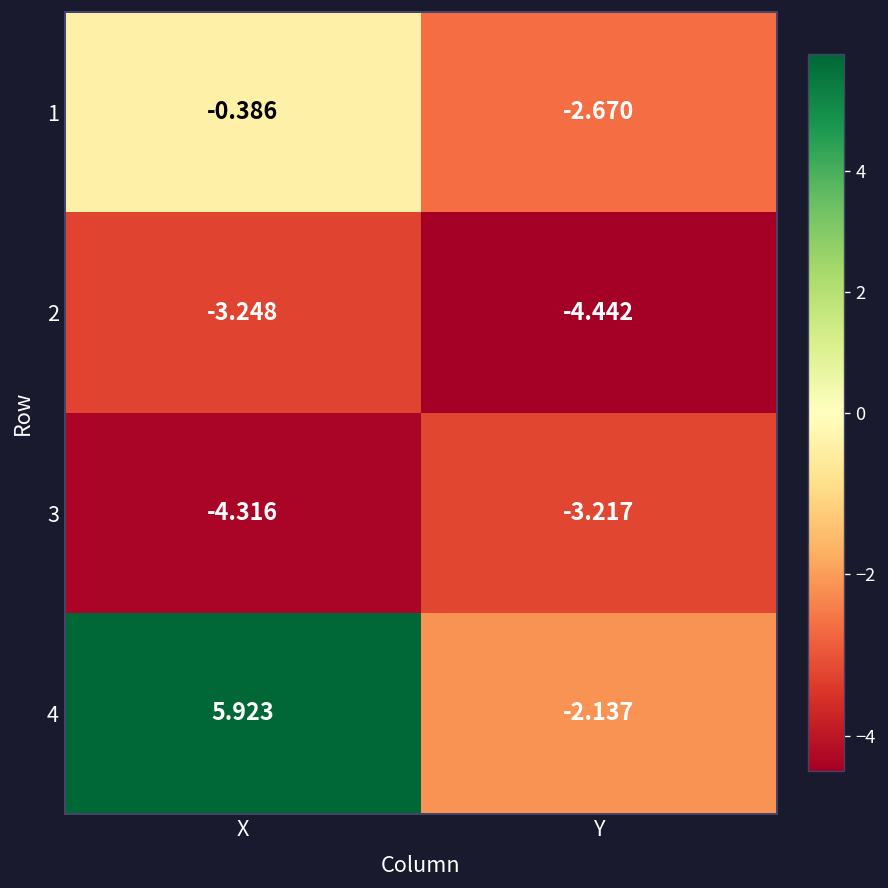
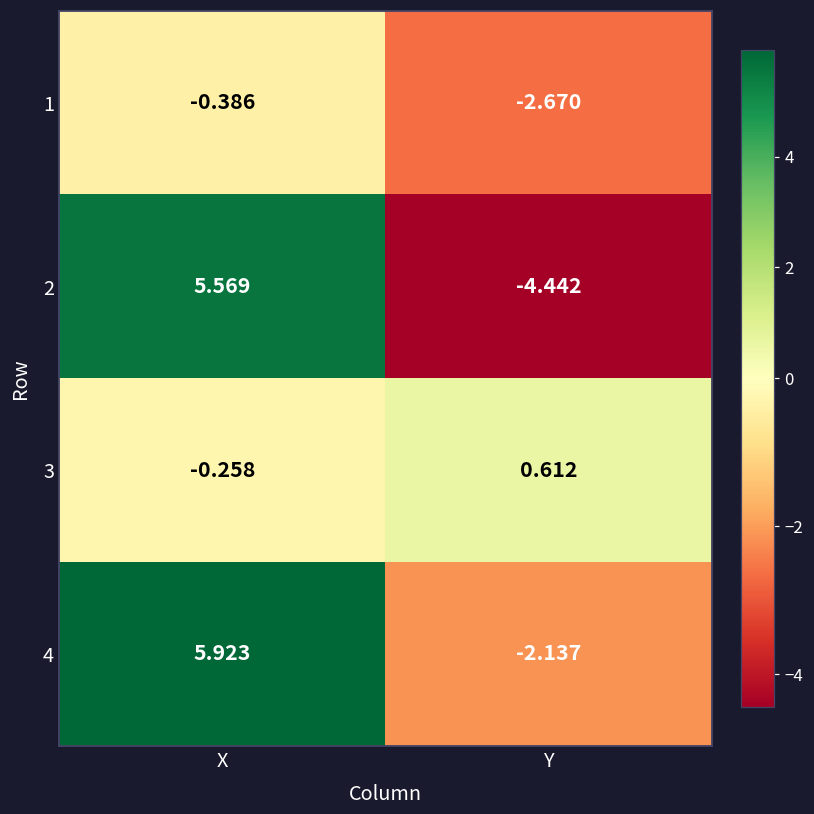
2, X: -3.248 -> 5.569
3, X: -4.316 -> -0.258
3, Y: -3.217 -> 0.612
